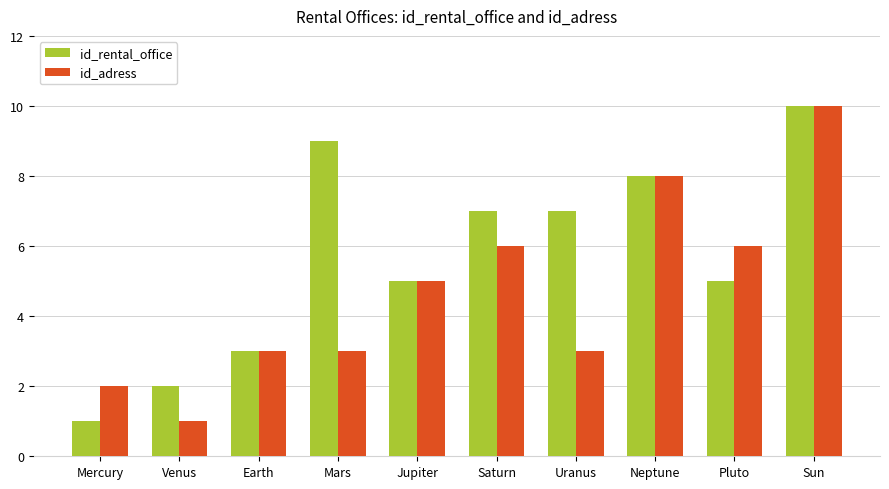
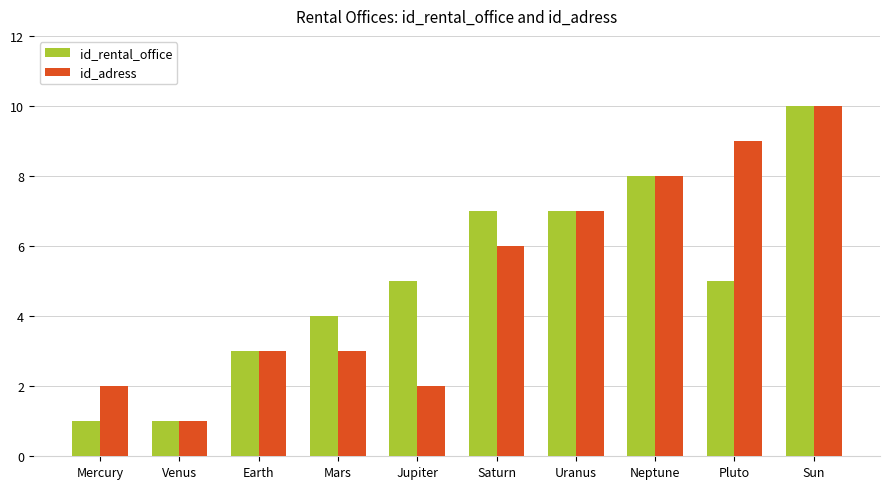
id_rental_office, Venus: 2 -> 1
id_rental_office, Mars: 9 -> 4
id_adress, Jupiter: 5 -> 2
id_adress, Uranus: 3 -> 7
id_adress, Pluto: 6 -> 9
